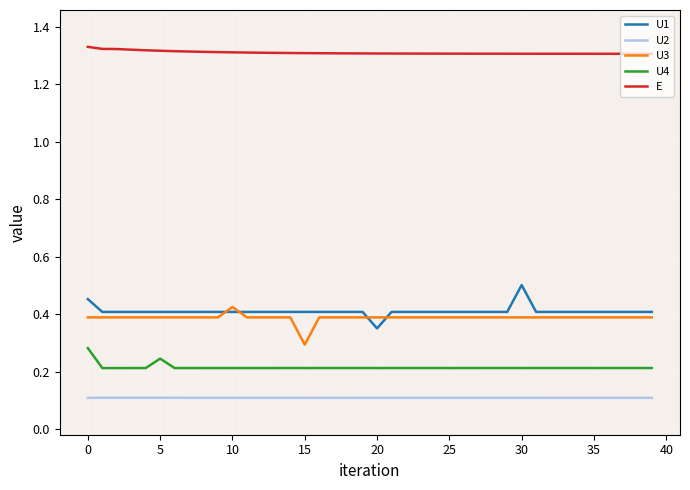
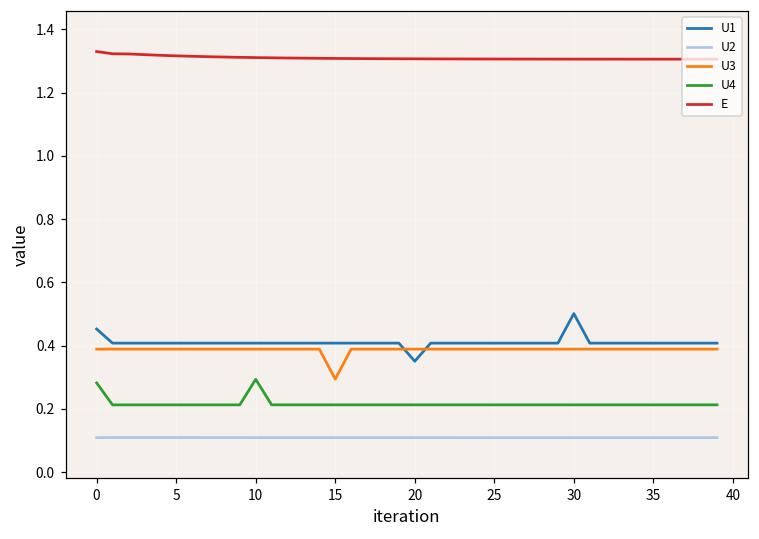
U4, 5: 0.25 -> 0.21
U3, 10: 0.43 -> 0.39
U4, 10: 0.21 -> 0.29
